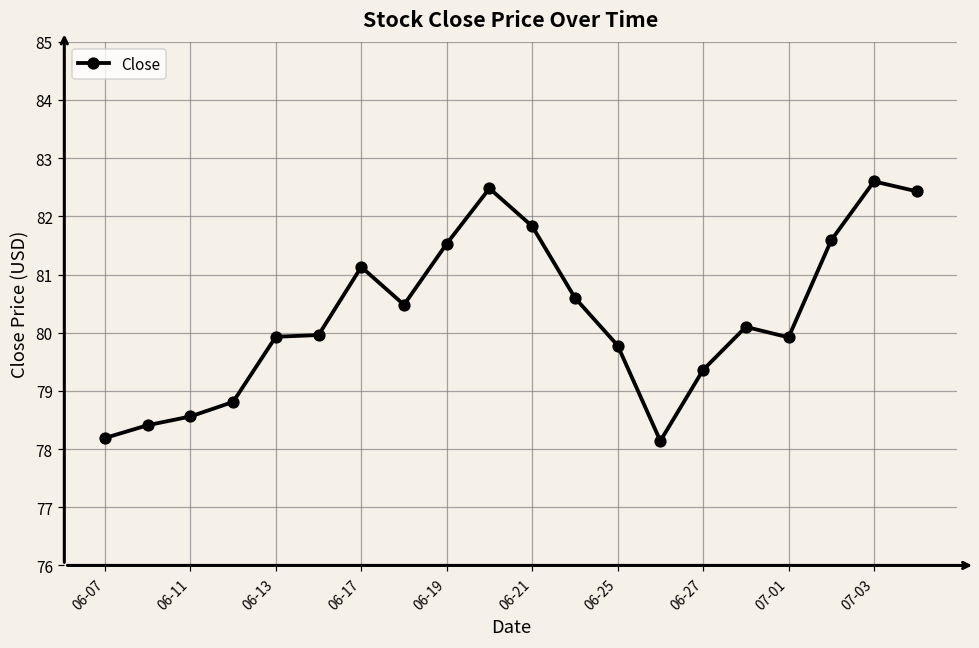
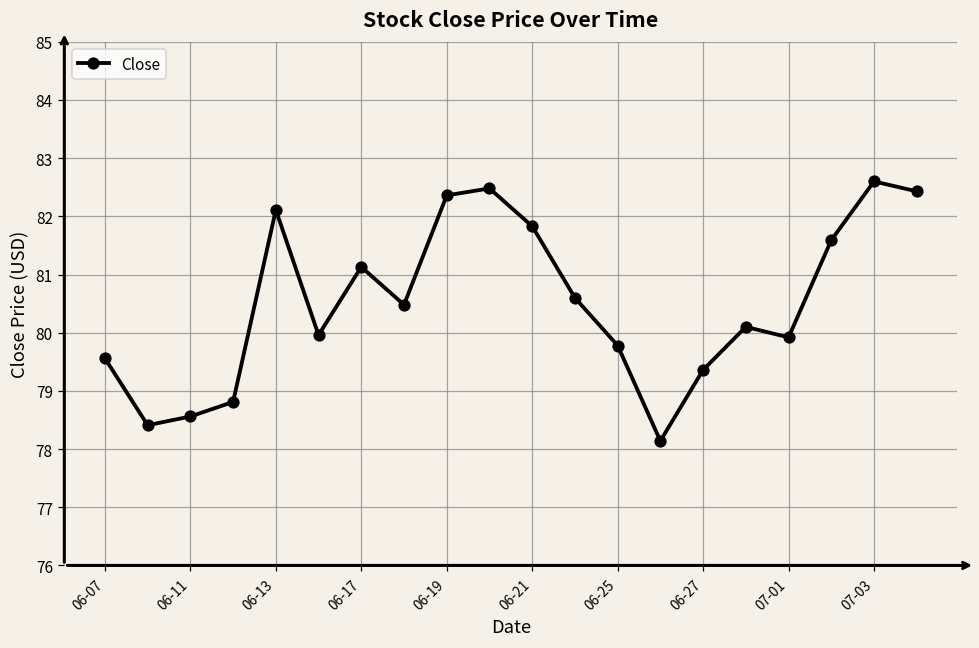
06-07: 78.2 -> 79.6
06-13: 79.9 -> 82.1
06-19: 81.5 -> 82.4
